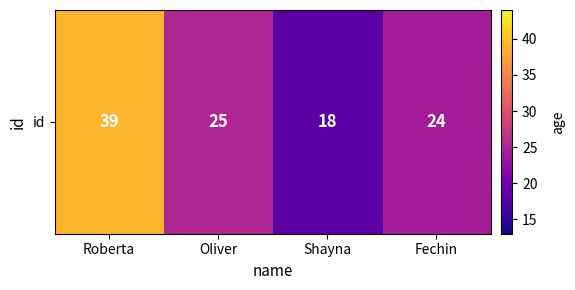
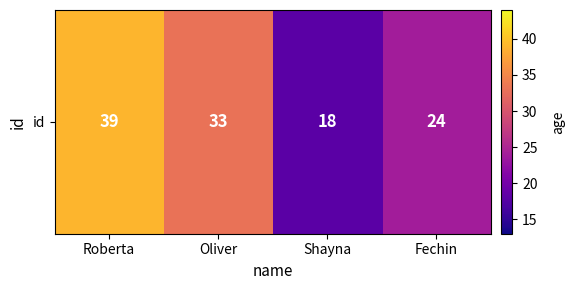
id, Oliver: 25 -> 33
